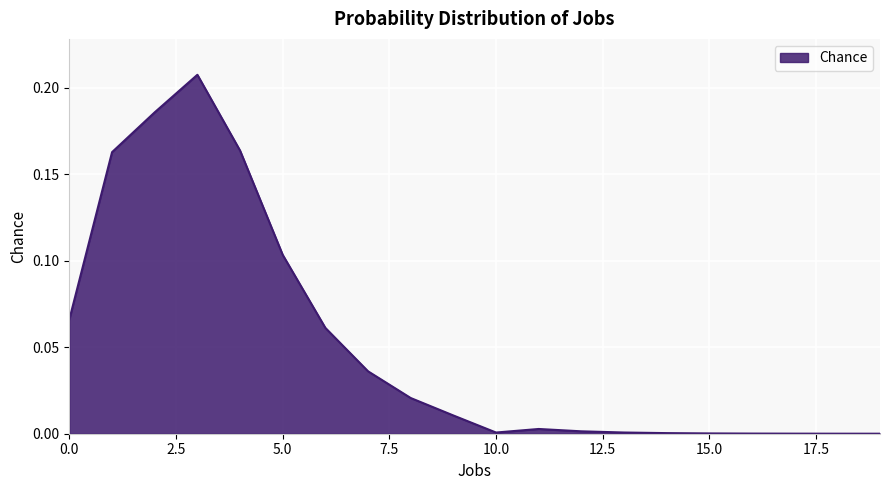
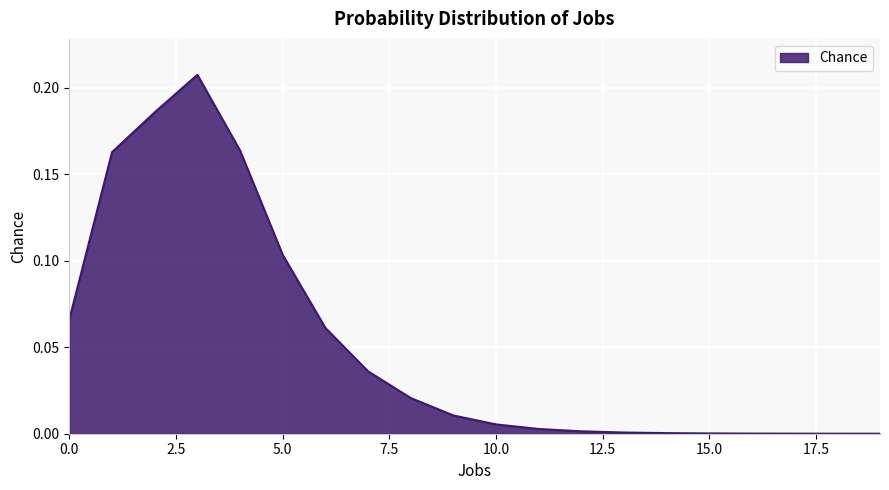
10.0: 0.001 -> 0.005
